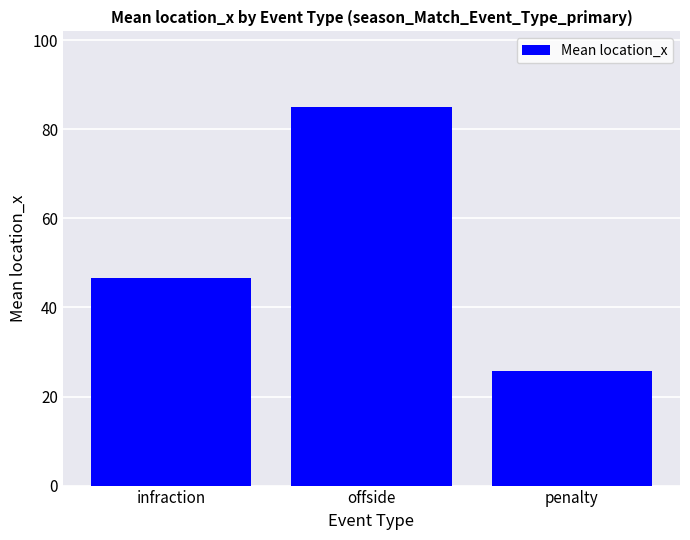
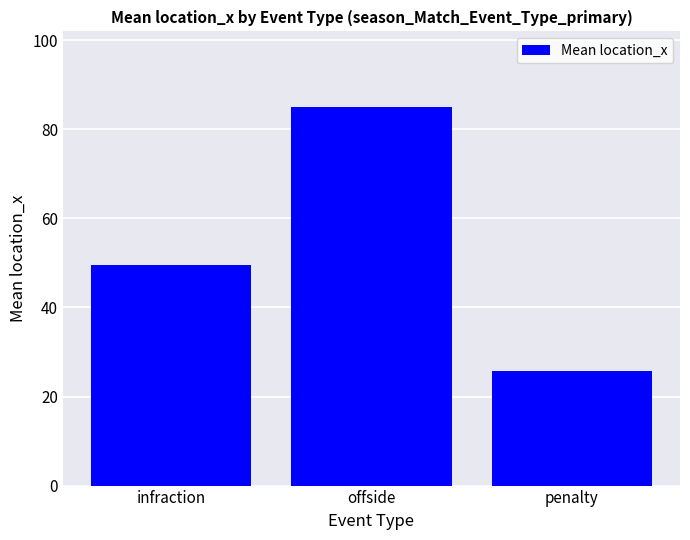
infraction: 47 -> 50
